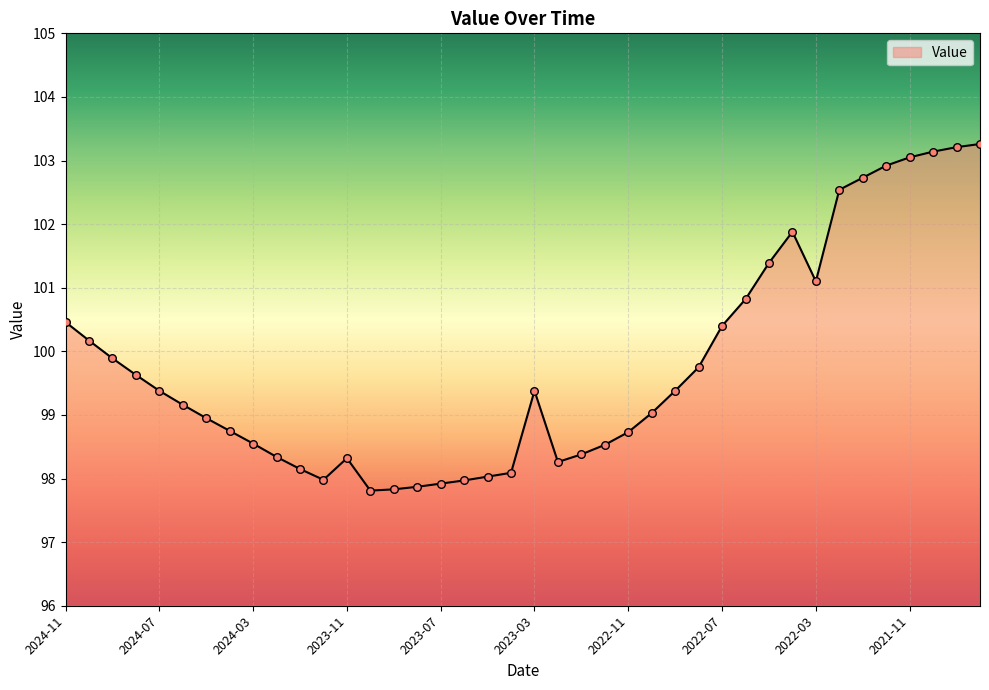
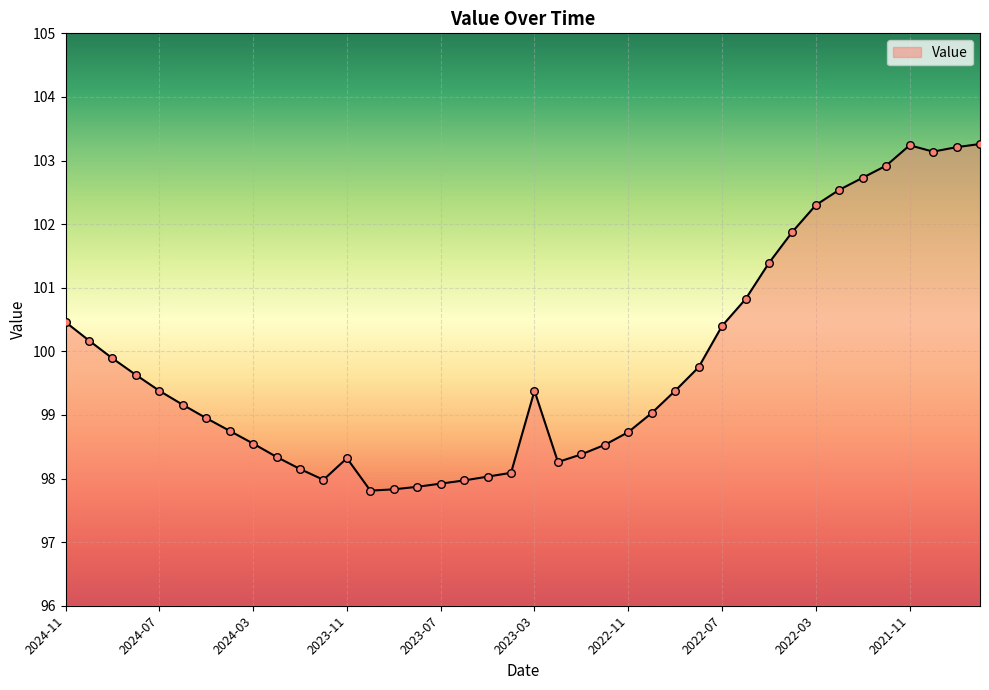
2022-03: 101.1 -> 102.3
2021-11: 103.1 -> 103.2
